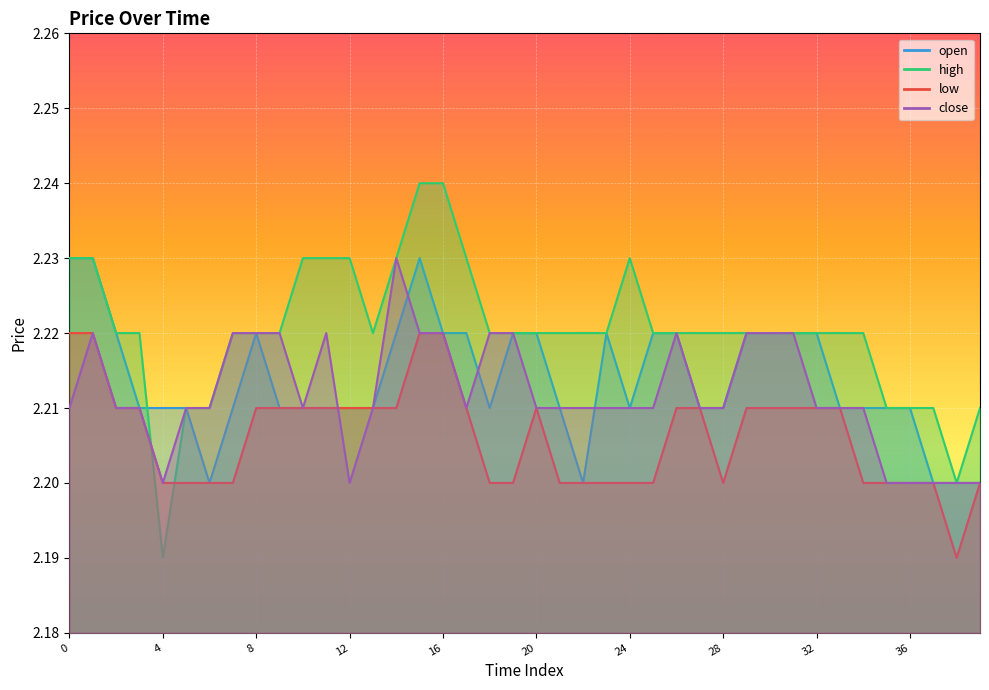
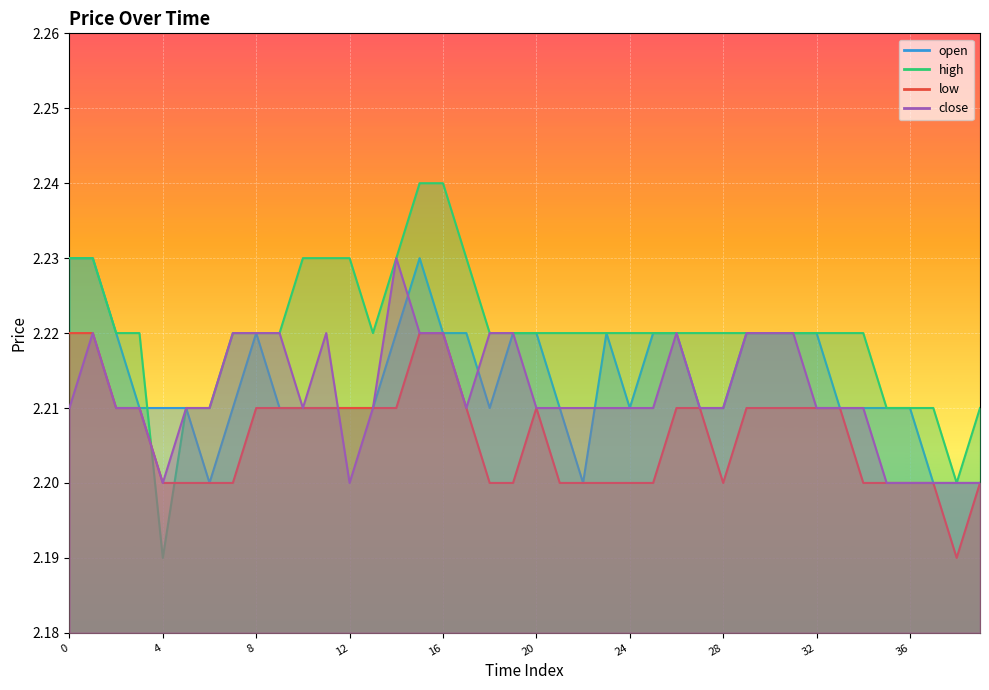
high, 24: 2.23 -> 2.22
